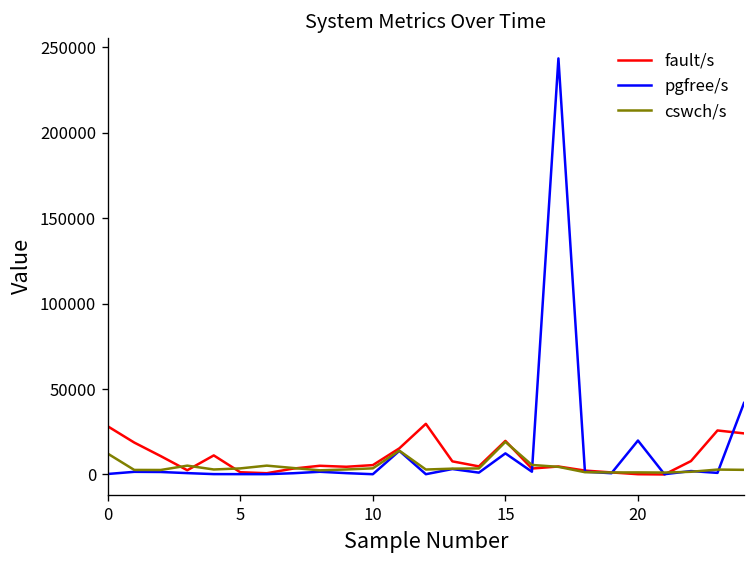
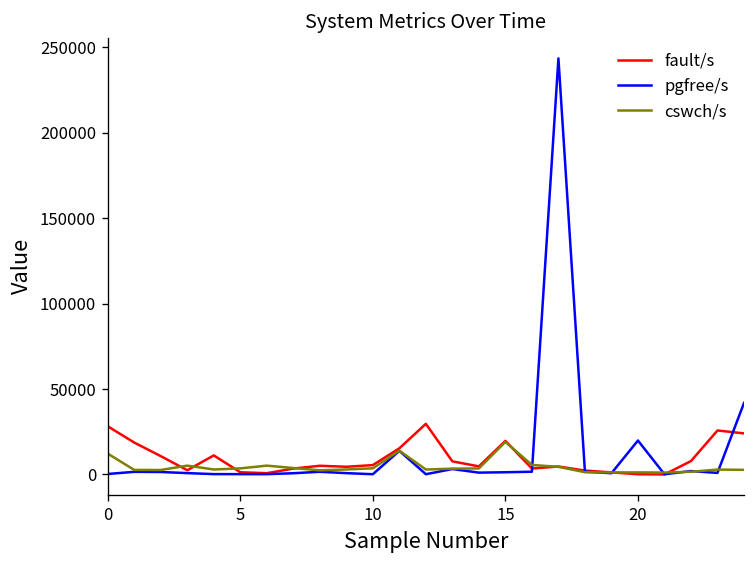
pgfree/s, 15: 12000 -> 1000
